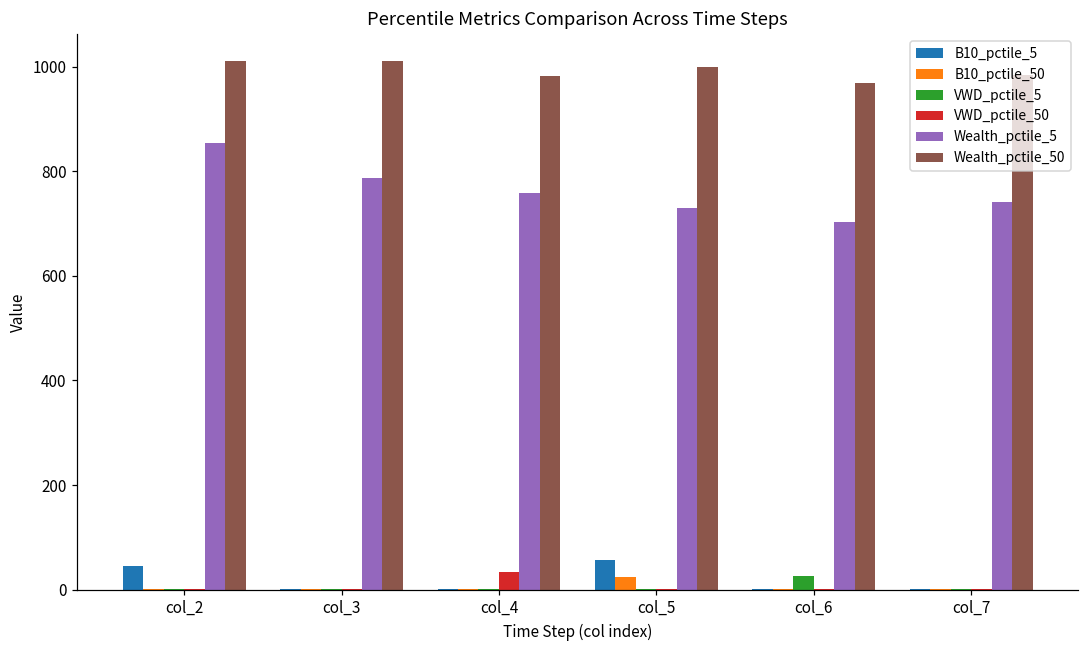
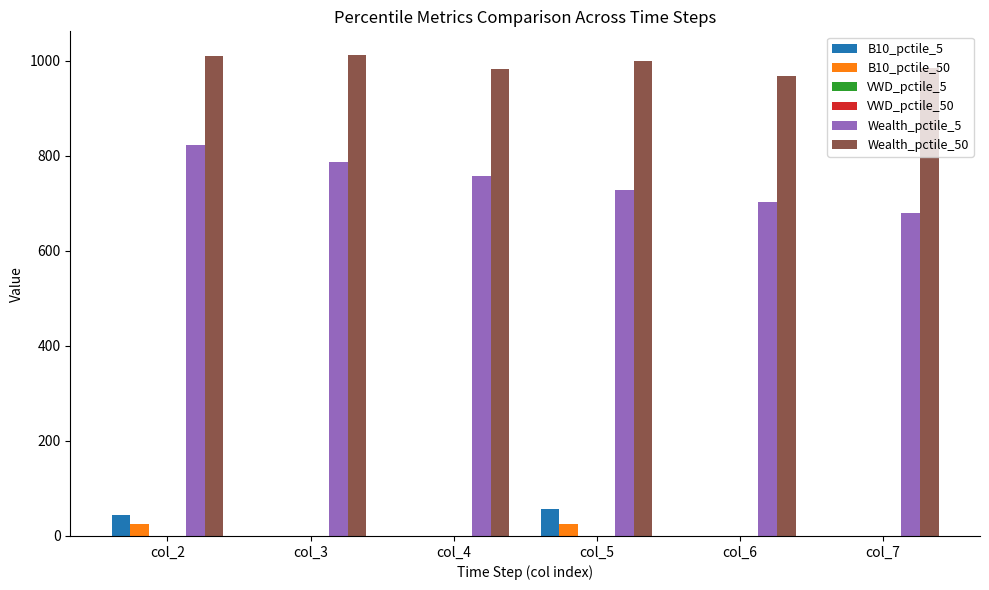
B10_pctile_50, col_2: 0 -> 20
Wealth_pctile_5, col_2: 850 -> 820
VWD_pctile_50, col_4: 30 -> 0
VWD_pctile_5, col_6: 30 -> 0
Wealth_pctile_5, col_7: 740 -> 680
